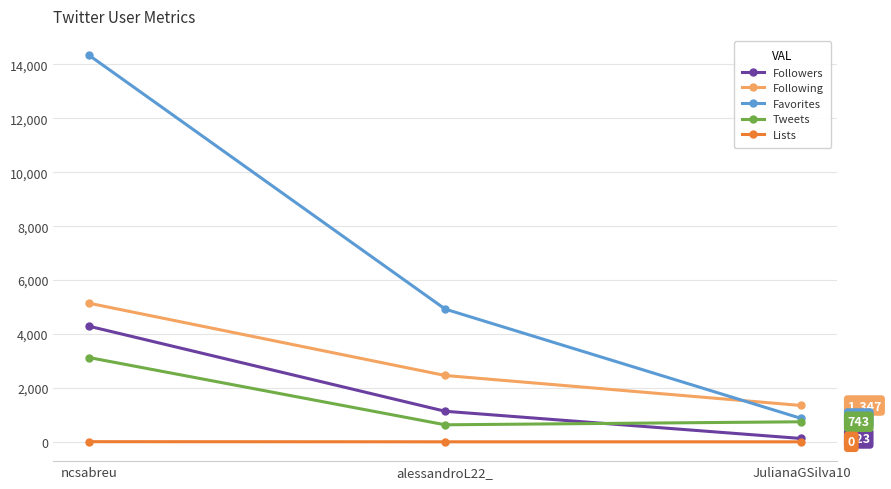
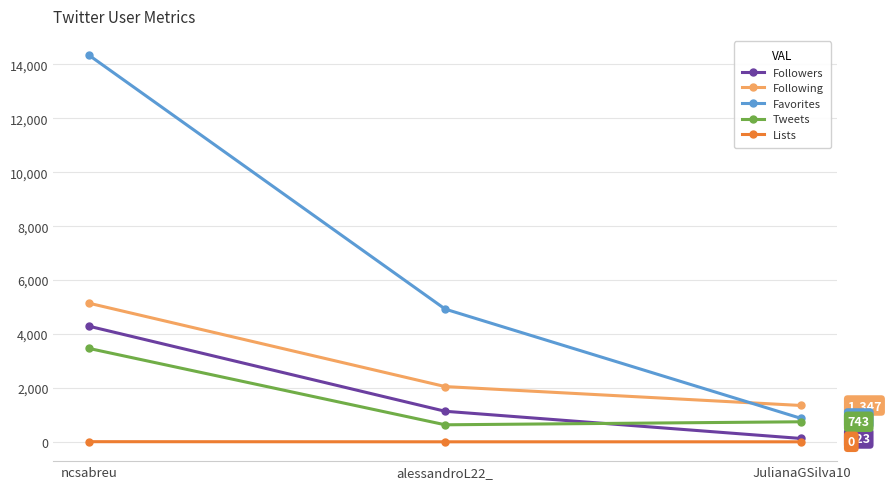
Tweets, ncsabreu: 3,100 -> 3,500
Following, alessandroL22_: 2,500 -> 2,000
